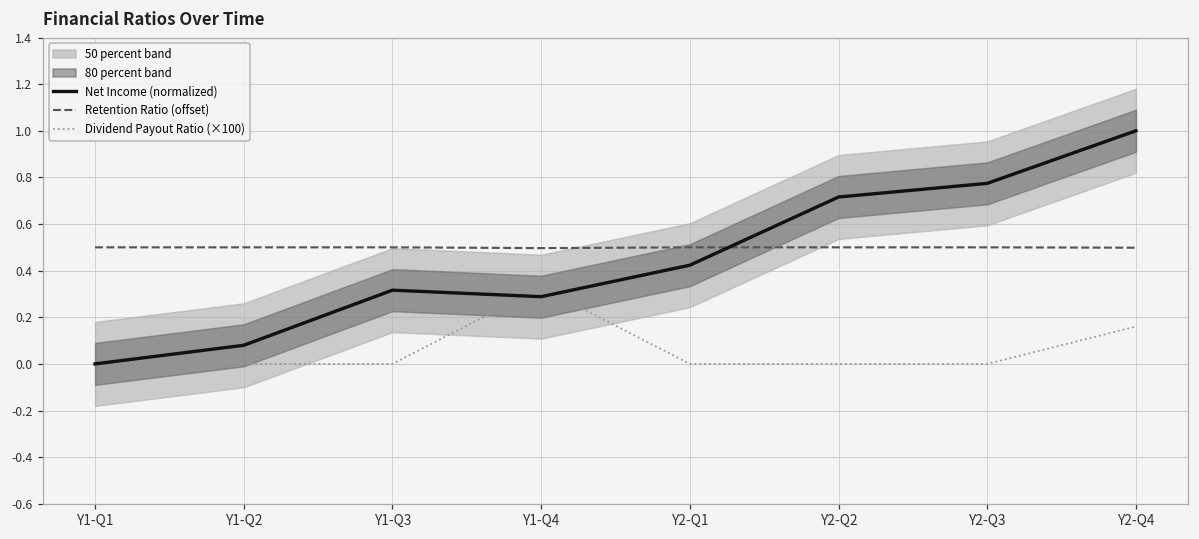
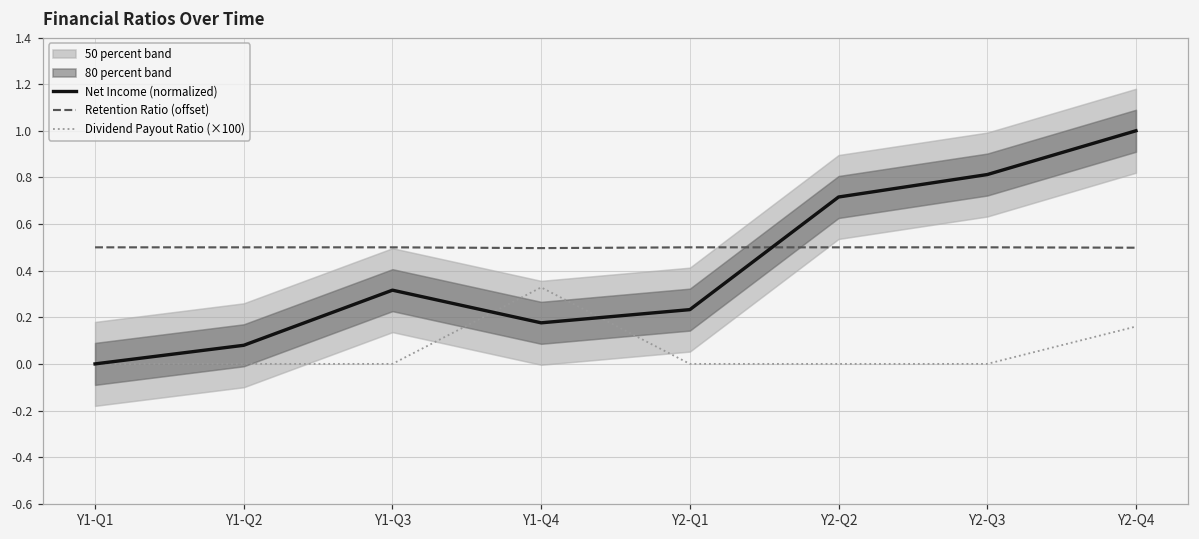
Net Income (normalized), Y1-Q4: 0.29 -> 0.18
Net Income (normalized), Y2-Q1: 0.42 -> 0.23
Net Income (normalized), Y2-Q3: 0.77 -> 0.81
